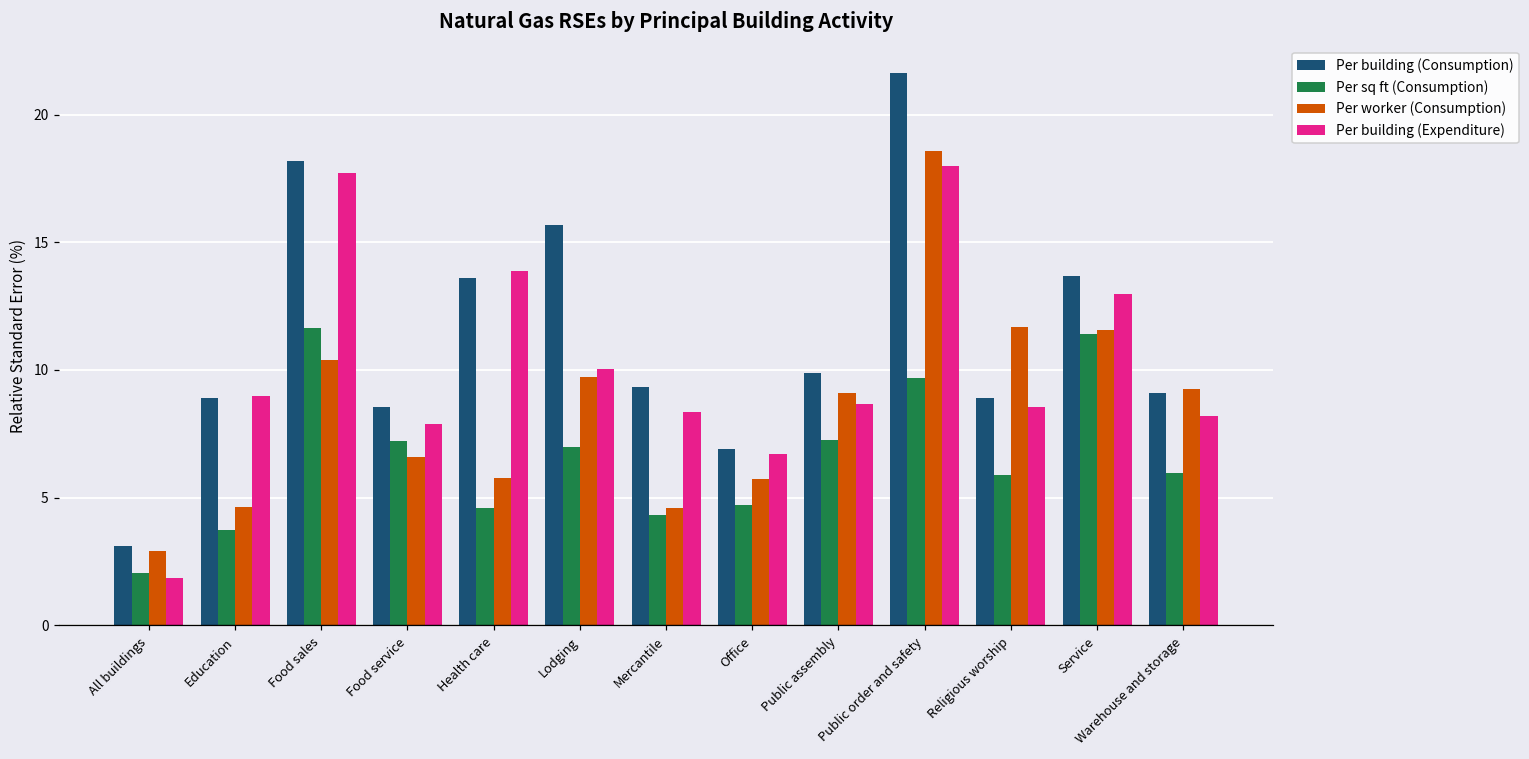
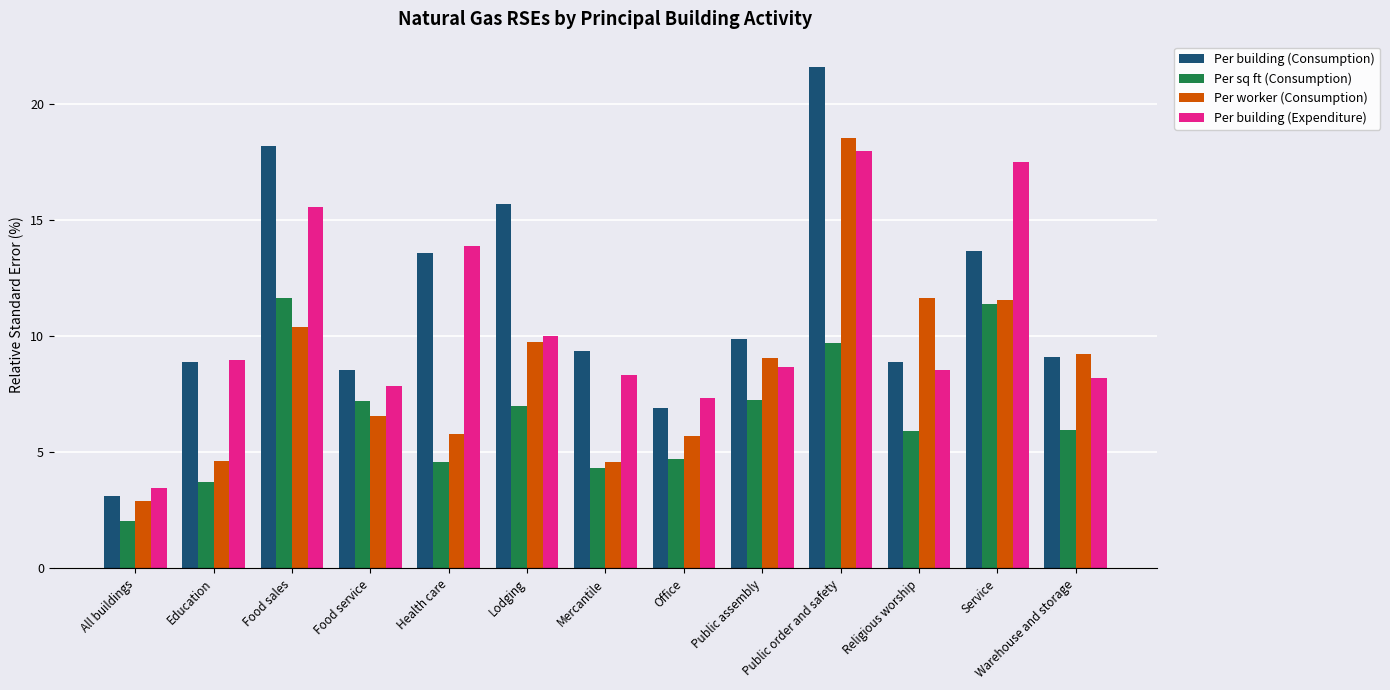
Per building (Expenditure), All buildings: 1.8 -> 3.5
Per building (Expenditure), Food sales: 17.7 -> 15.6
Per building (Expenditure), Office: 6.7 -> 7.3
Per building (Expenditure), Service: 13.0 -> 17.5
